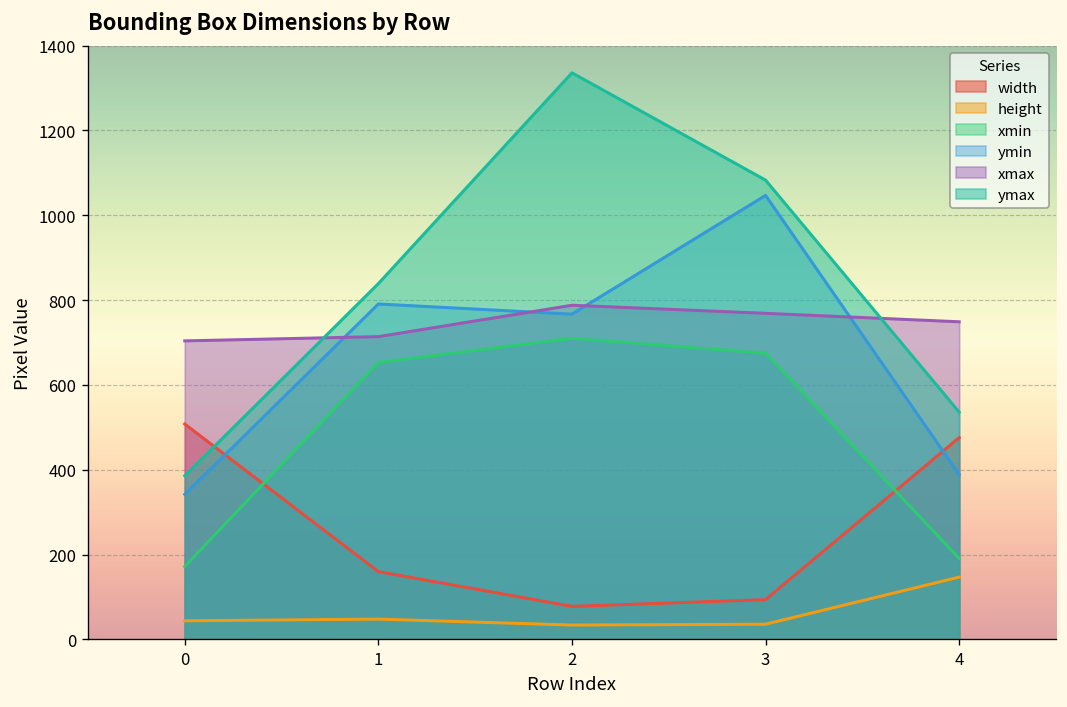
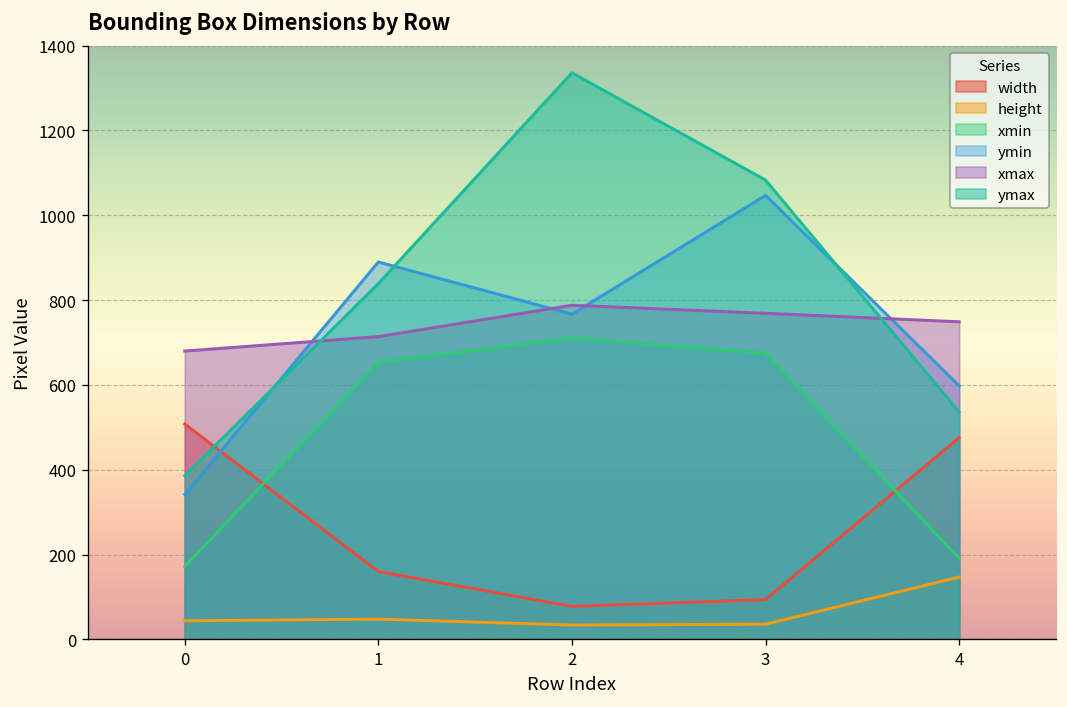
xmax, 0: 700 -> 680
ymin, 1: 790 -> 890
ymin, 4: 390 -> 600
